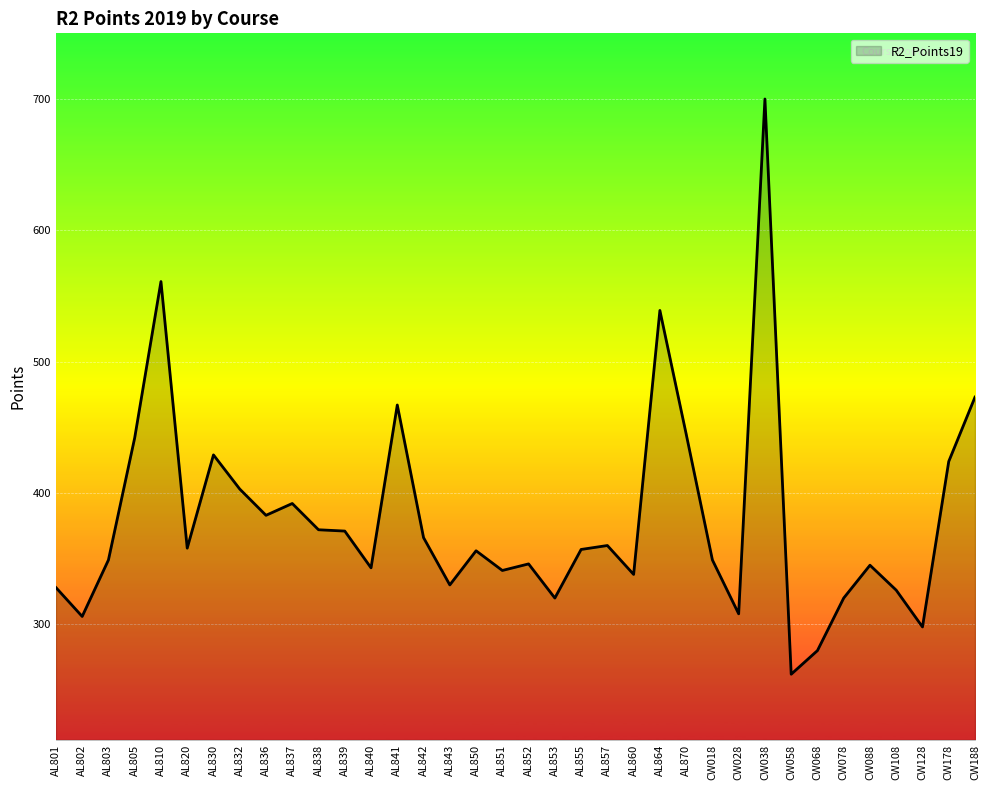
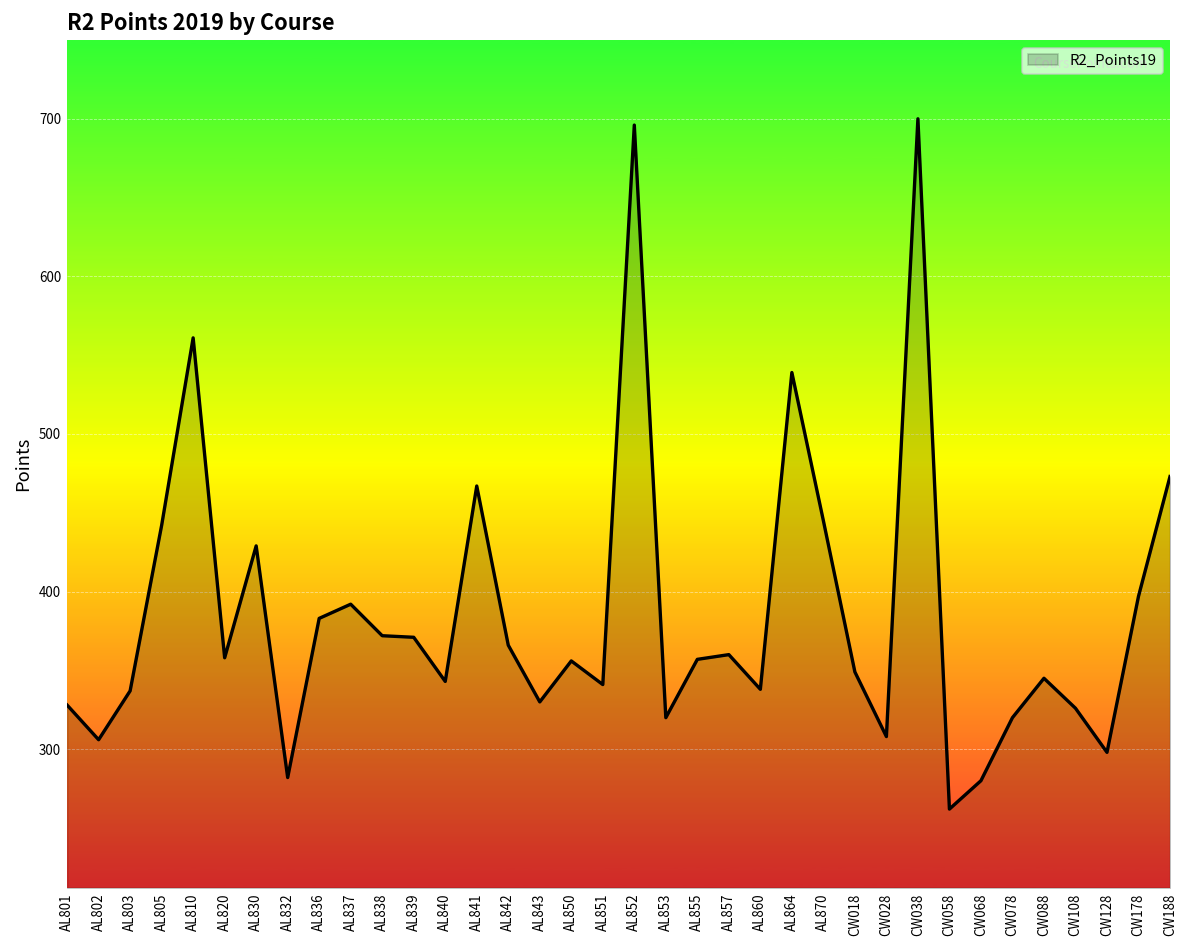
AL803: 349 -> 337
AL832: 403 -> 282
AL852: 346 -> 696
CW178: 424 -> 397
